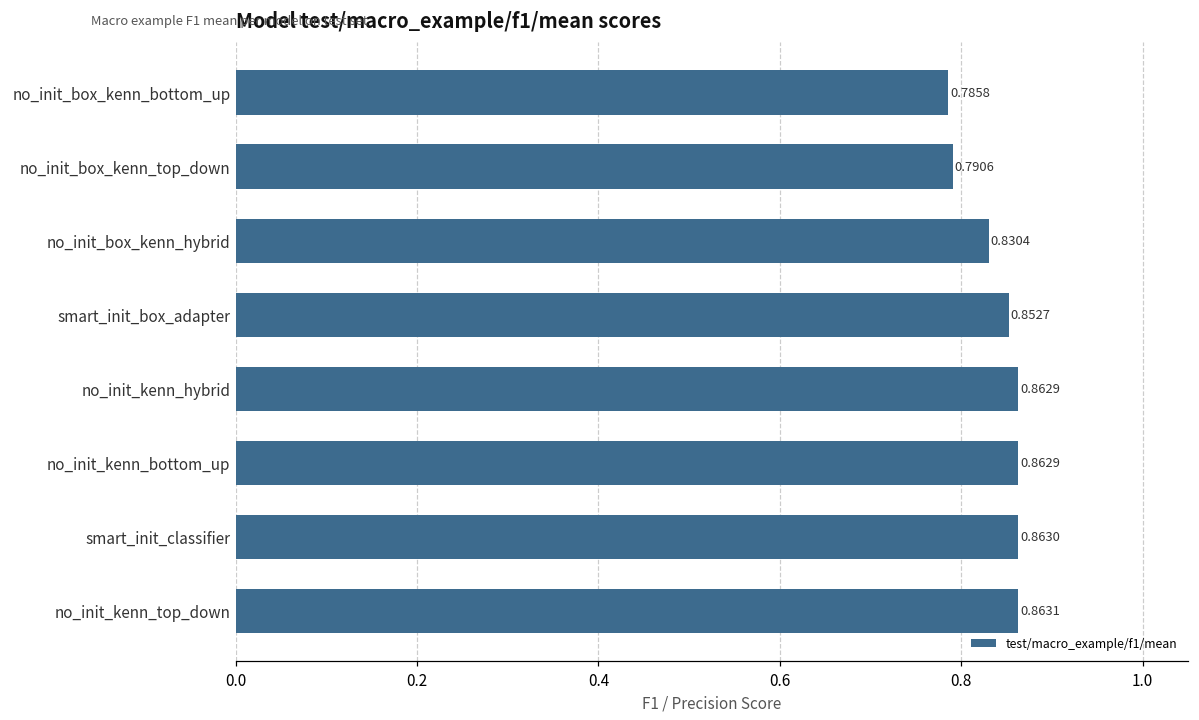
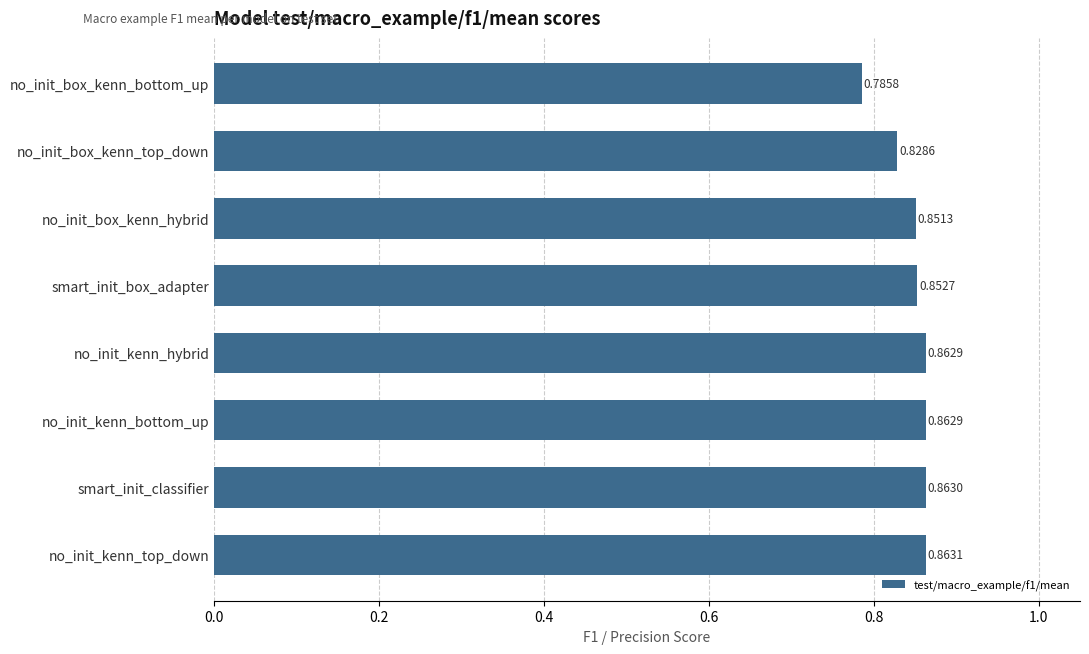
no_init_box_kenn_top_down: 0.7906 -> 0.8286
no_init_box_kenn_hybrid: 0.8304 -> 0.8513
